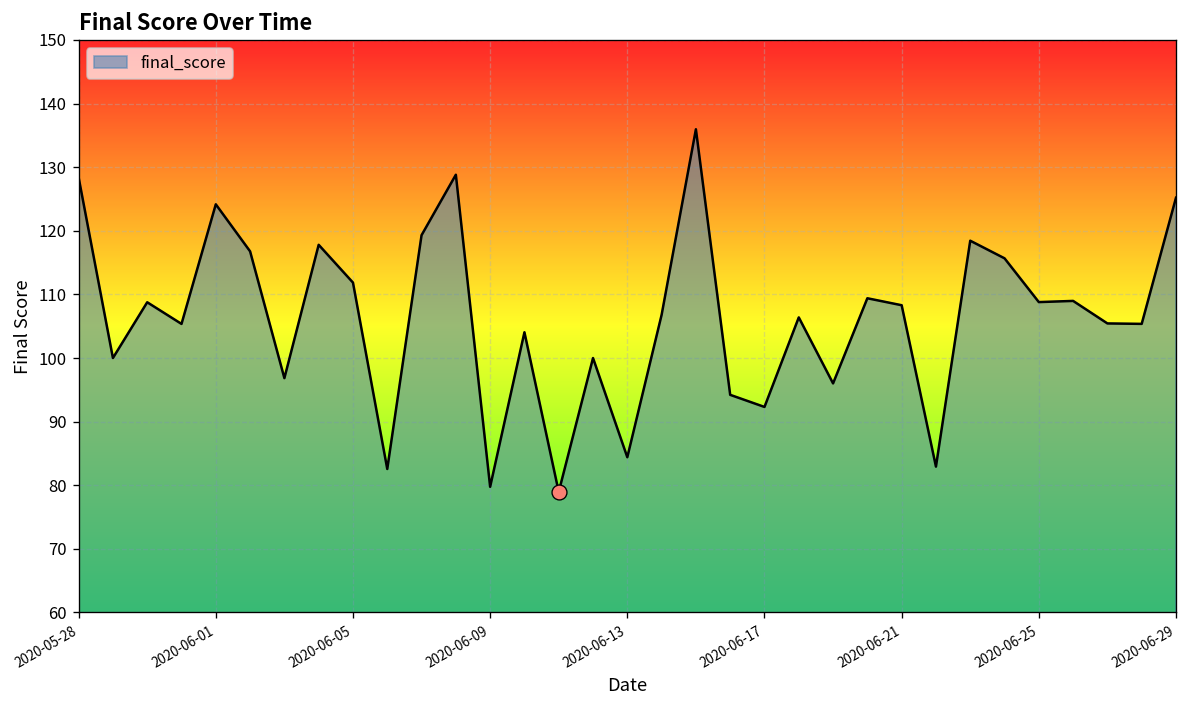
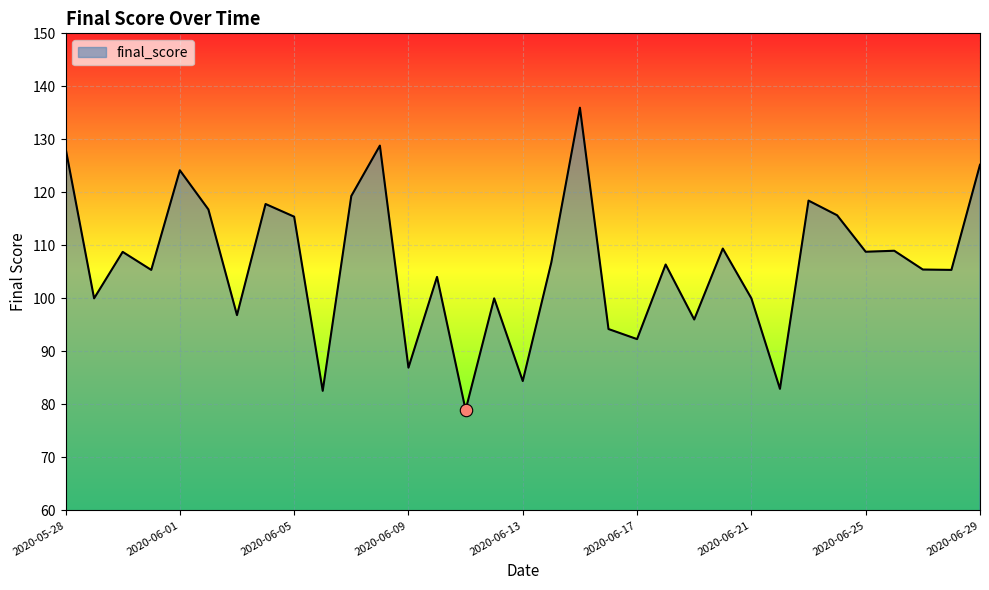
final_score, 2020-06-05: 112 -> 115
final_score, 2020-06-09: 80 -> 87
final_score, 2020-06-21: 108 -> 100
